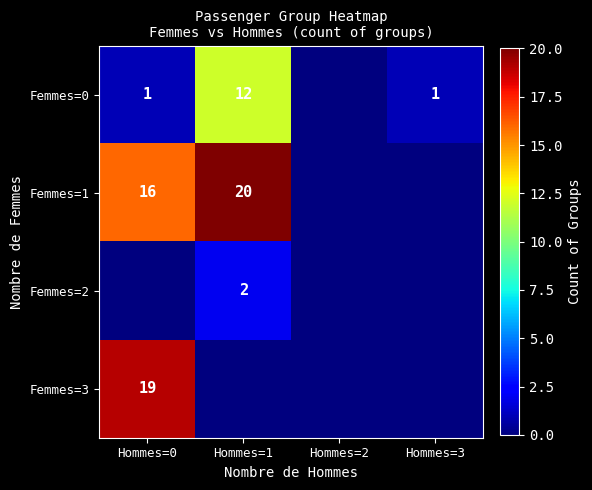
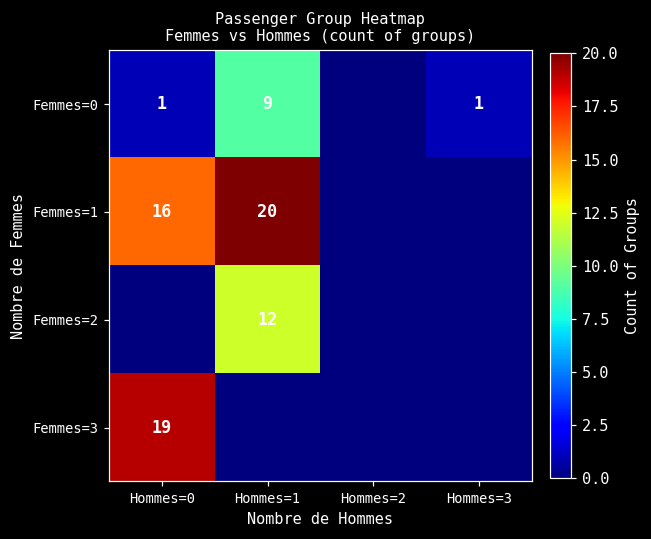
Femmes=0, Hommes=1: 12 -> 9
Femmes=2, Hommes=1: 2 -> 12
